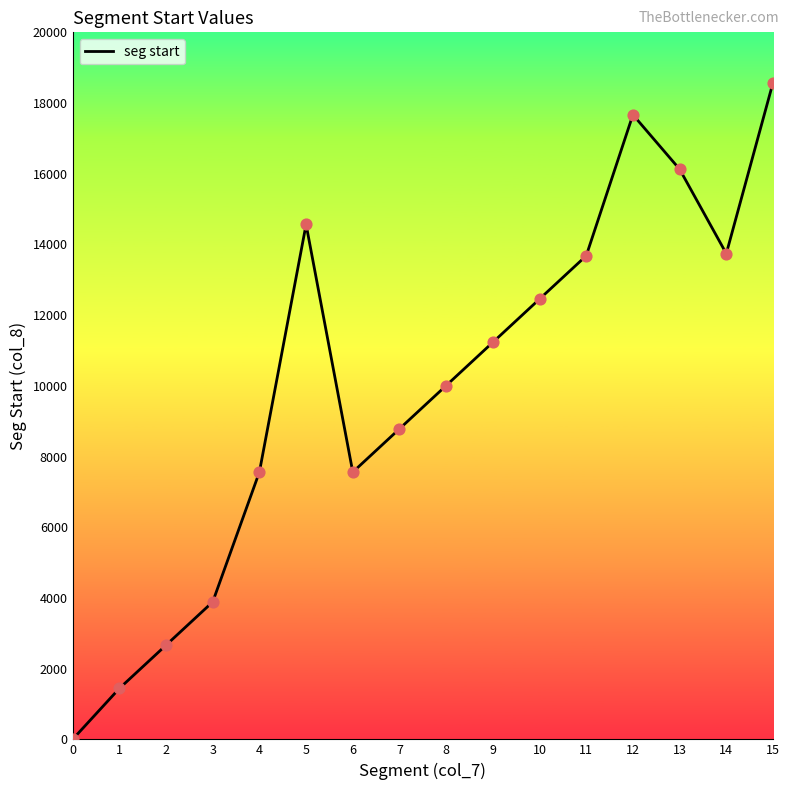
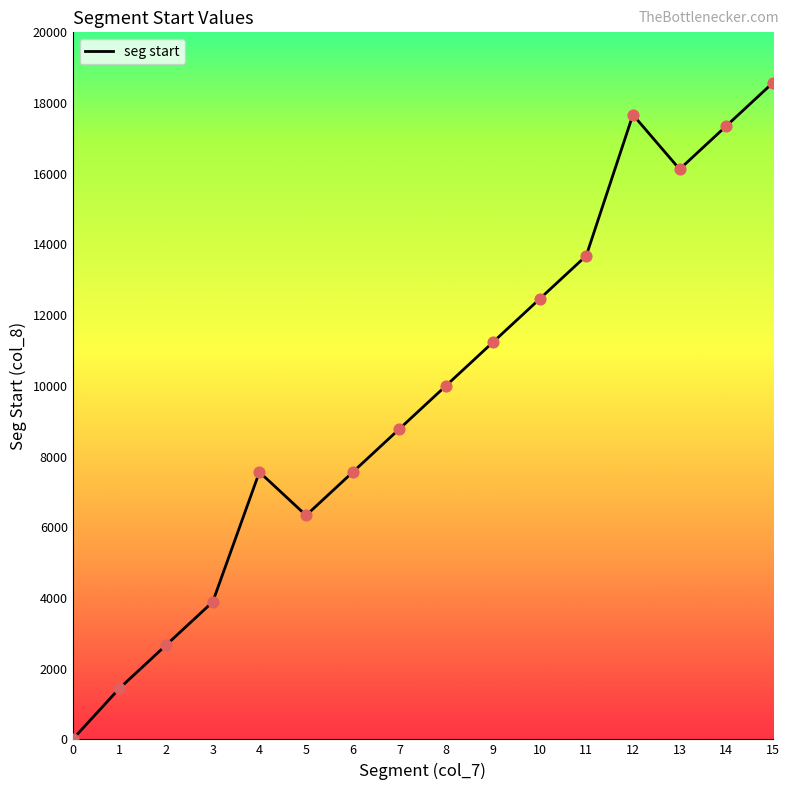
5: 14600 -> 6300
14: 13700 -> 17400
